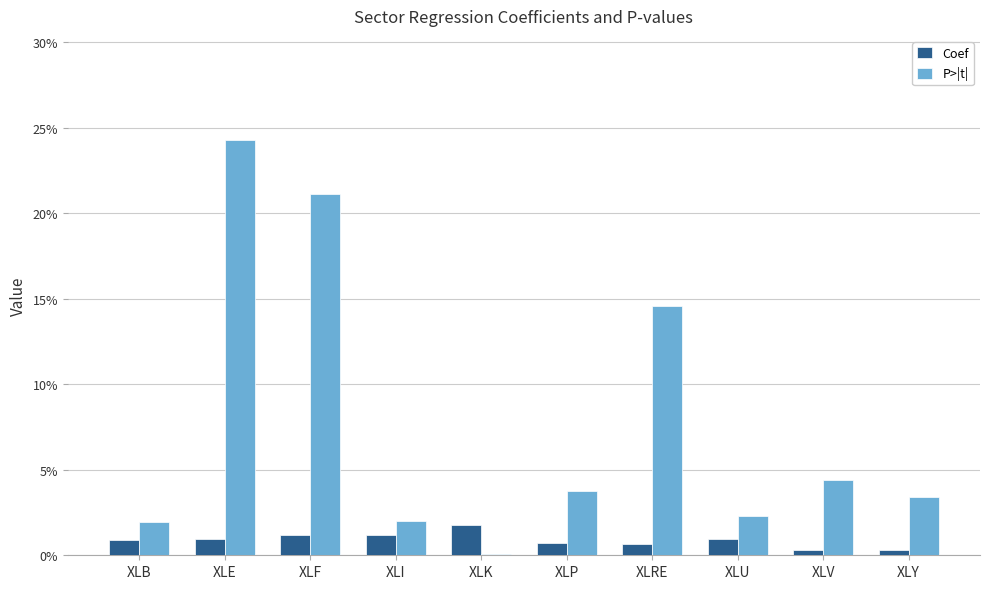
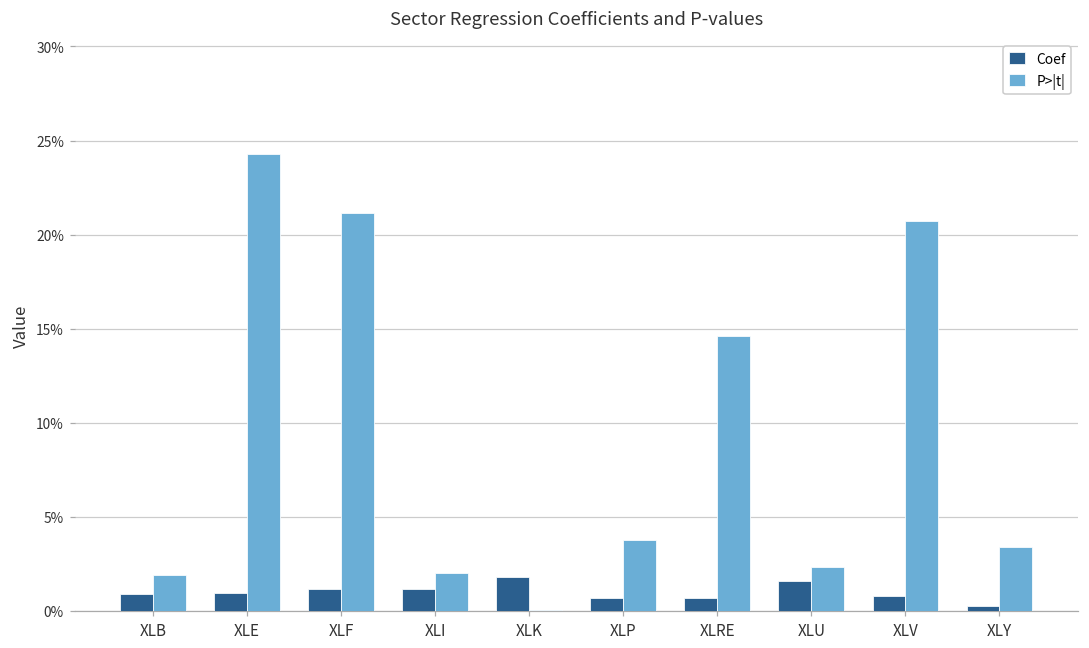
Coef, XLU: 0.9% -> 1.6%
Coef, XLV: 0.3% -> 0.8%
P>|t|, XLV: 4.4% -> 20.7%
